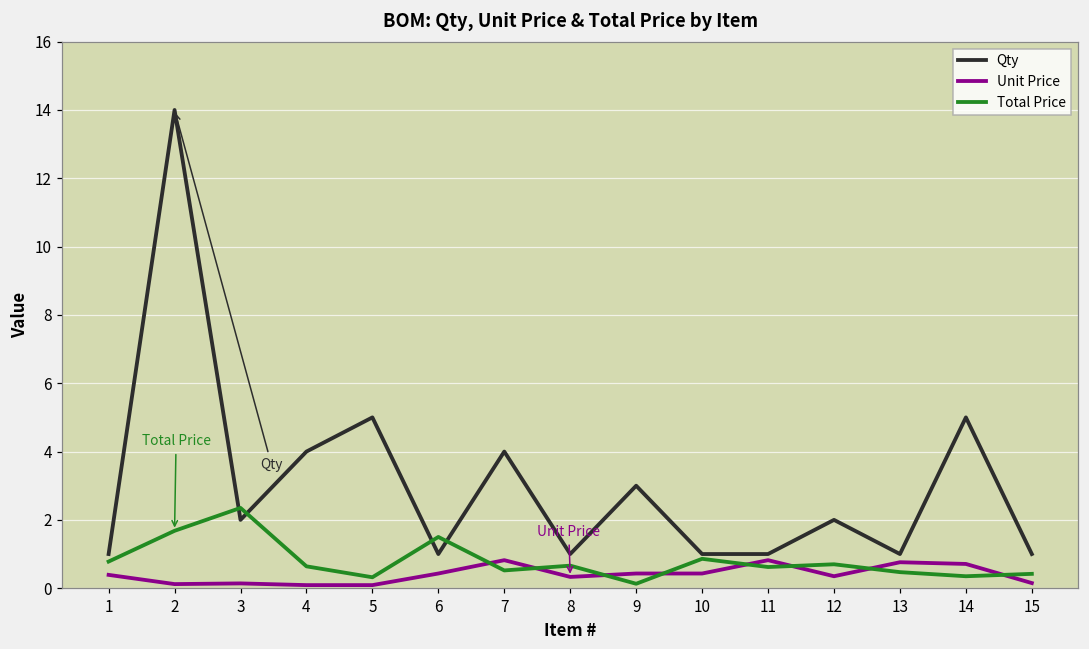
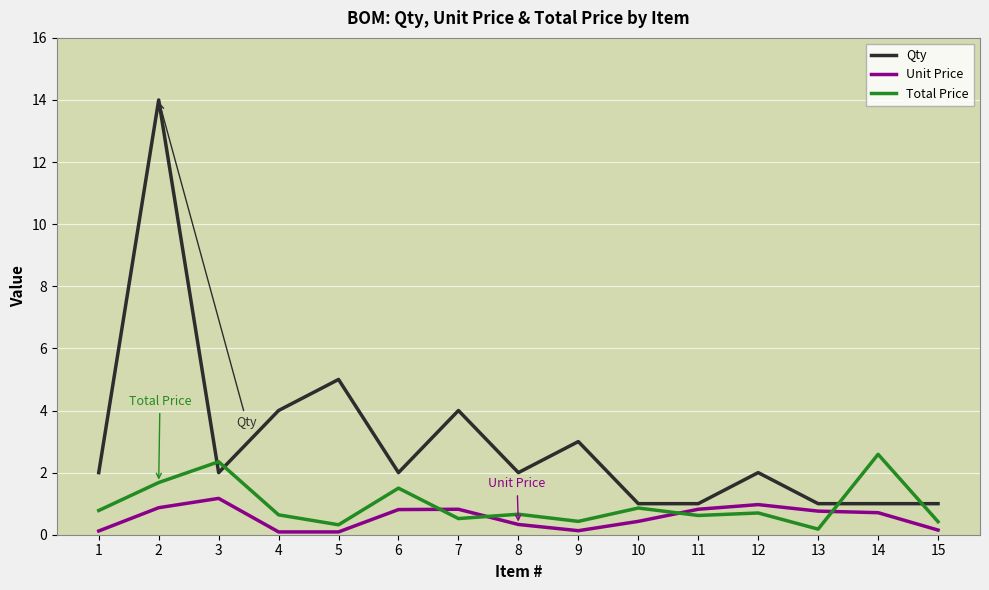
Qty, 1: 1 -> 2
Unit Price, 1: 0.4 -> 0.1
Unit Price, 2: 0.1 -> 0.9
Unit Price, 3: 0.1 -> 1.2
Qty, 6: 1 -> 2
Unit Price, 6: 0.4 -> 0.8
Qty, 8: 1 -> 2
Unit Price, 9: 0.4 -> 0.1
Total Price, 9: 0.1 -> 0.4
Unit Price, 12: 0.4 -> 1.0
Total Price, 13: 0.5 -> 0.2
Qty, 14: 5 -> 1
Total Price, 14: 0.4 -> 2.6
